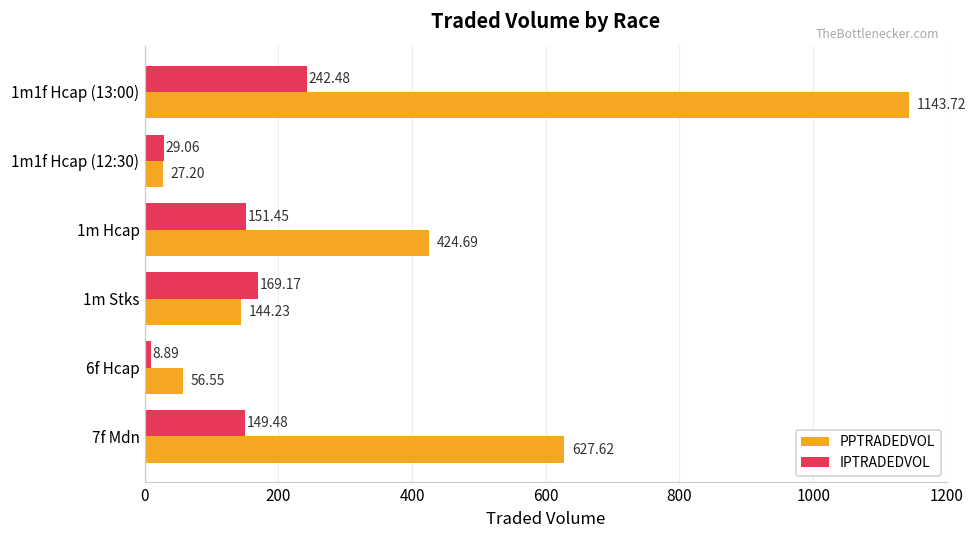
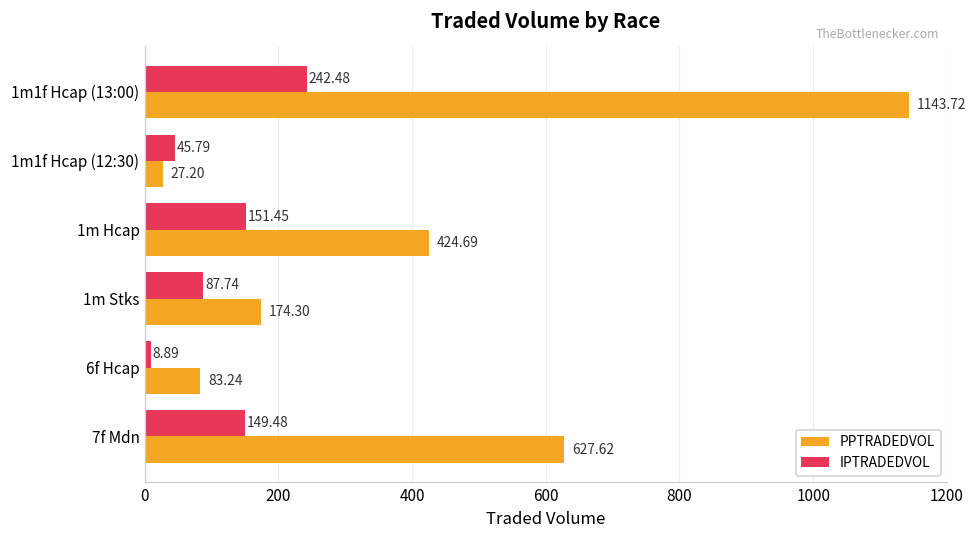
IPTRADEDVOL, 1m1f Hcap (12:30): 29.06 -> 45.79
IPTRADEDVOL, 1m Stks: 169.17 -> 87.74
PPTRADEDVOL, 1m Stks: 144.23 -> 174.30
PPTRADEDVOL, 6f Hcap: 56.55 -> 83.24
